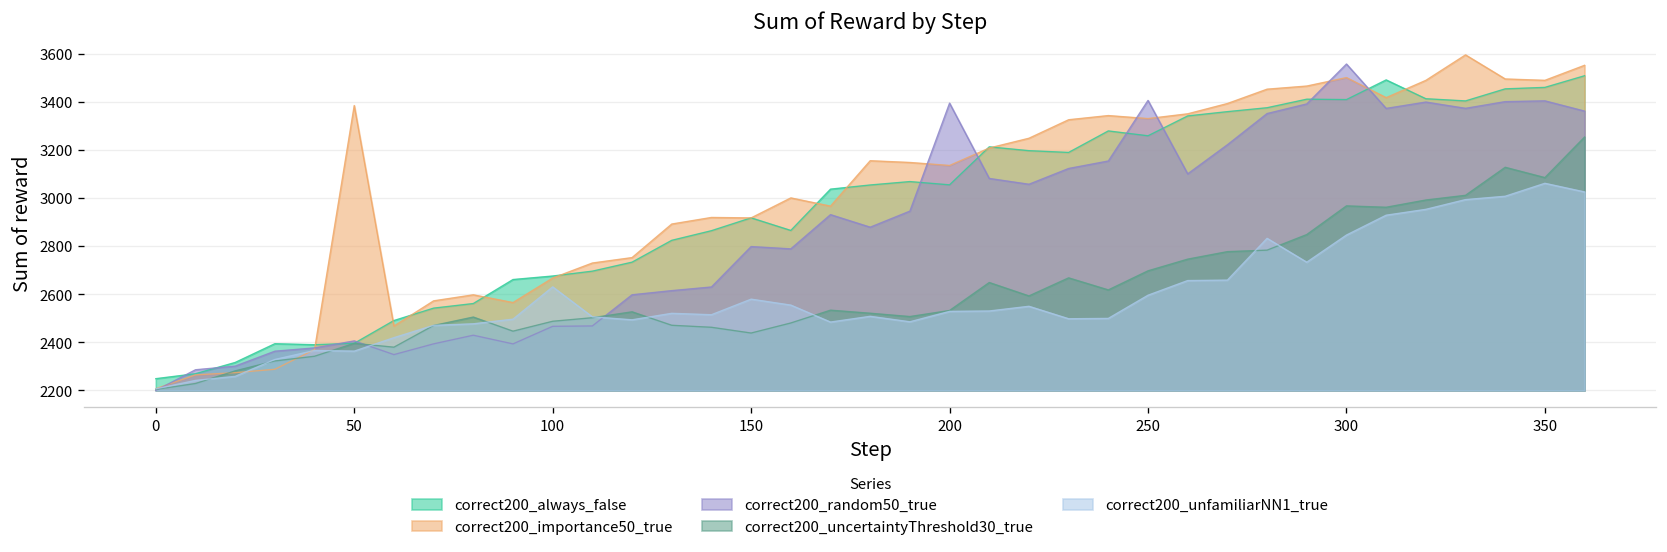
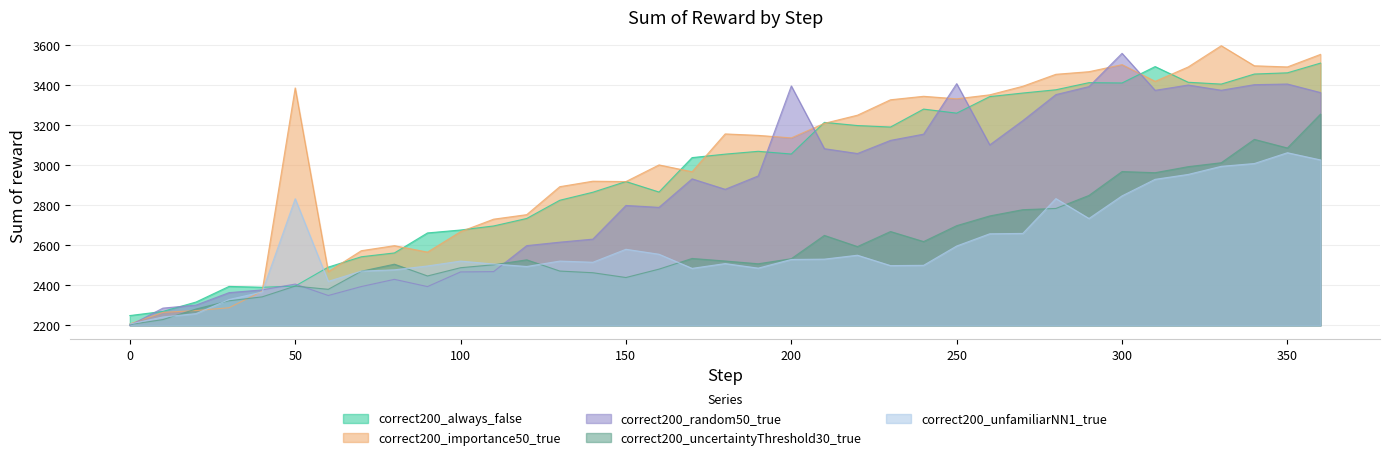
correct200_unfamiliarNN1_true, 50: 2360 -> 2830
correct200_unfamiliarNN1_true, 100: 2630 -> 2520
